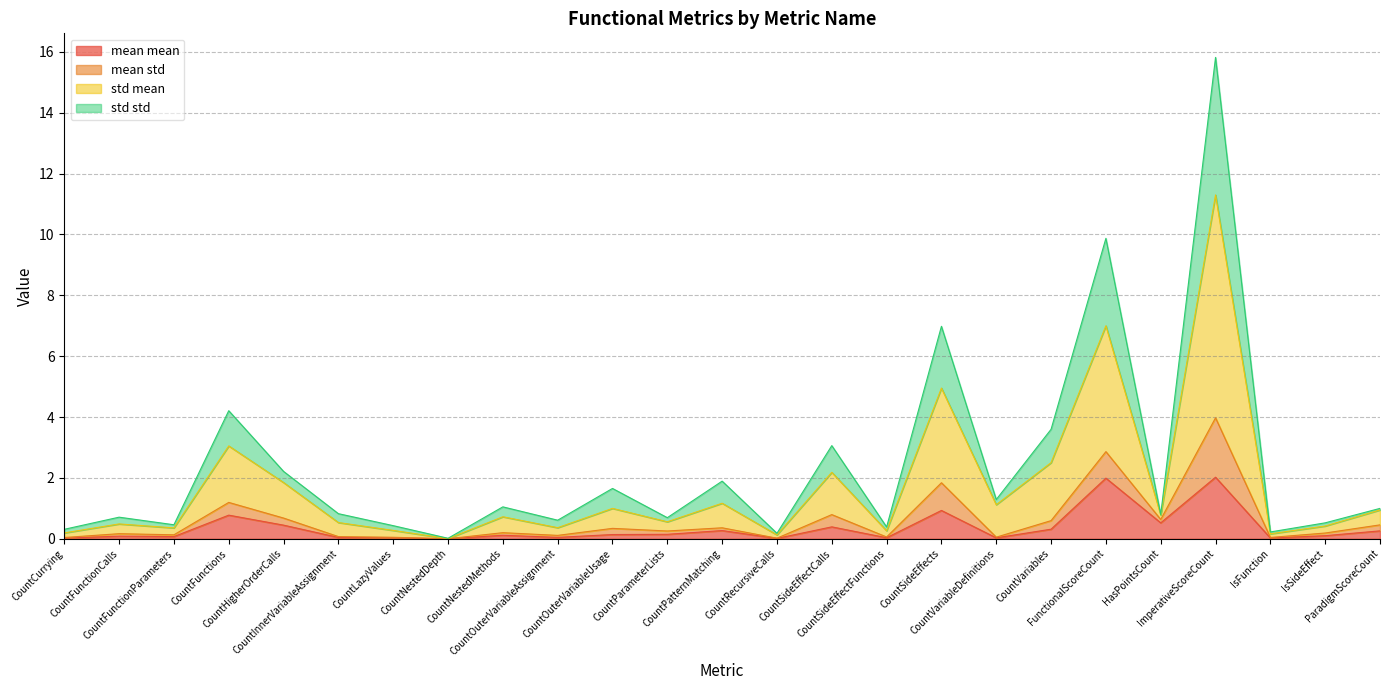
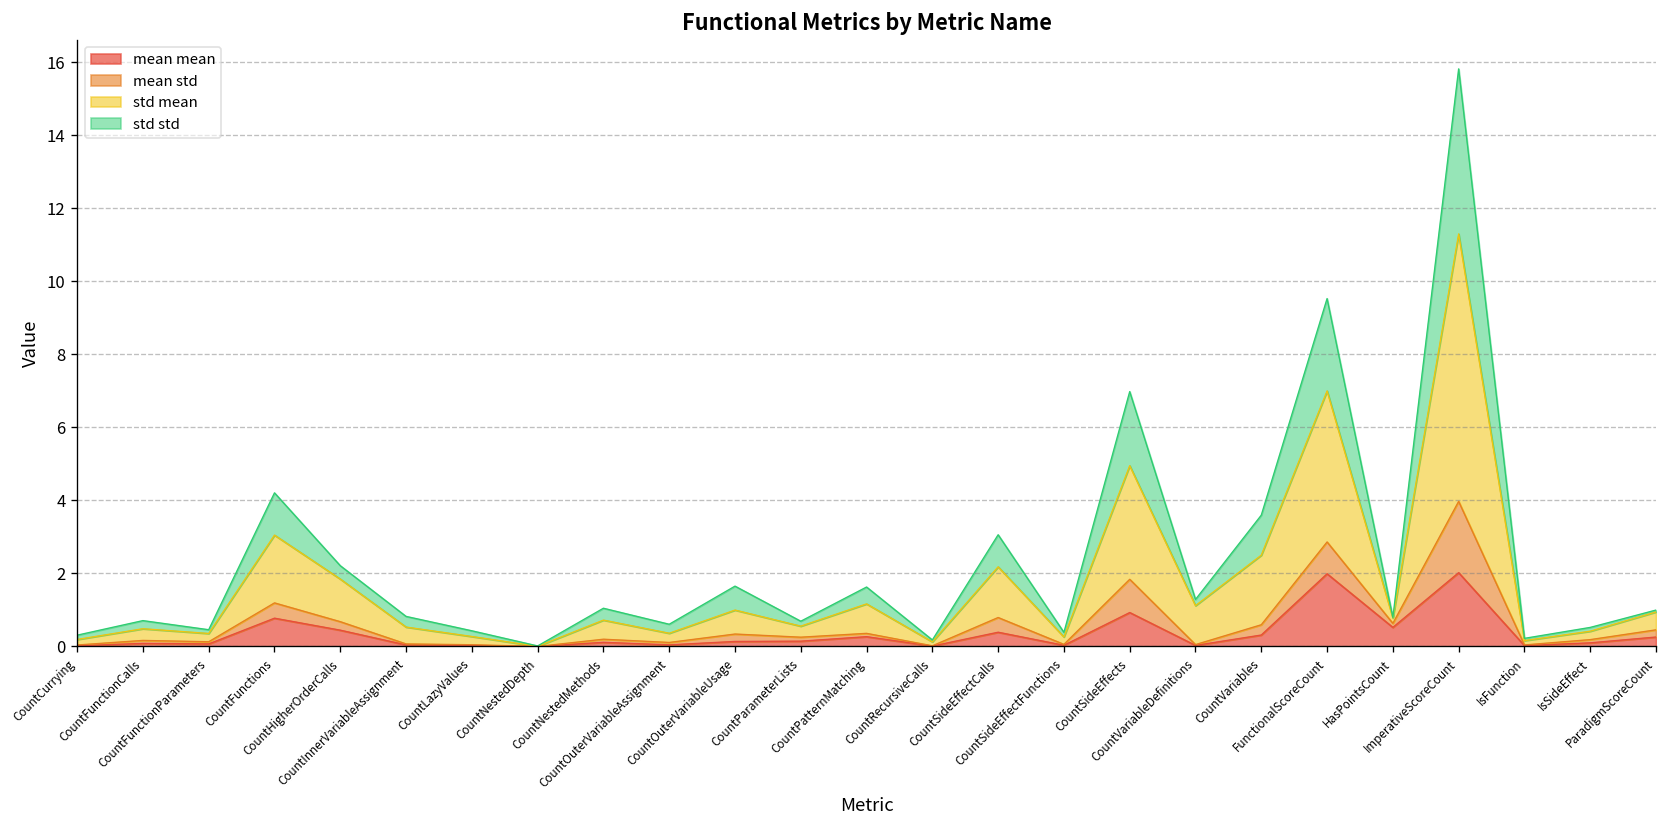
std std, CountPatternMatching: 0.7 -> 0.5
std std, FunctionalScoreCount: 2.9 -> 2.5
